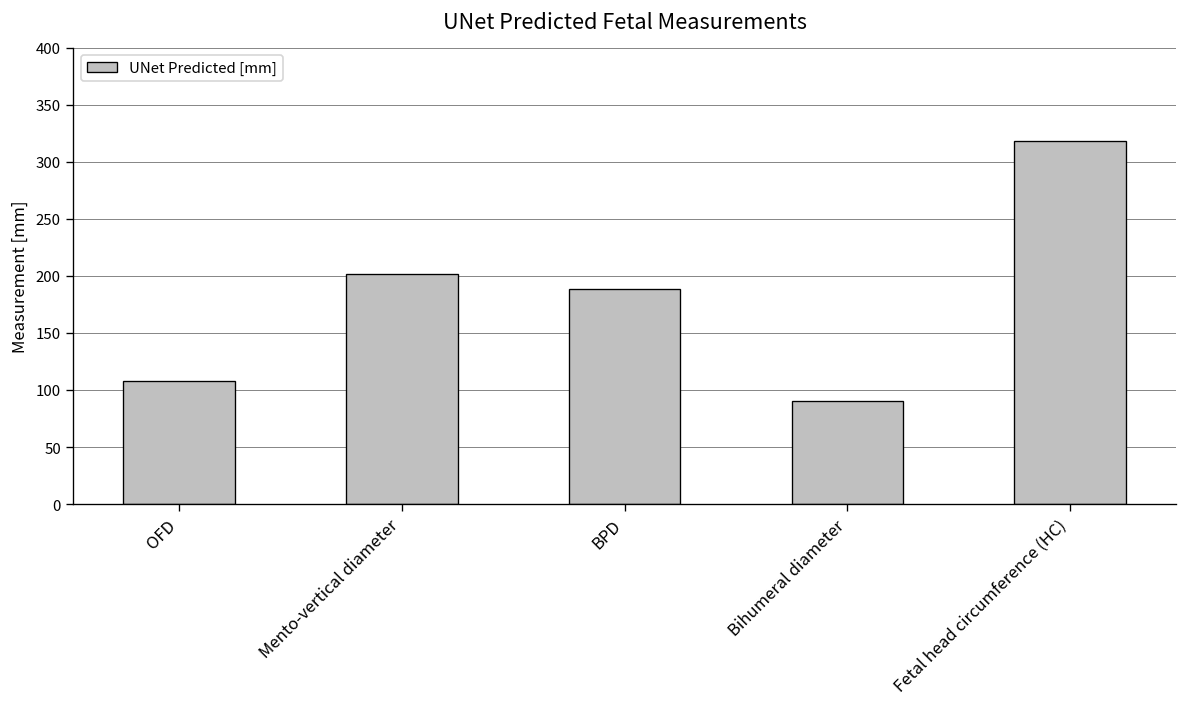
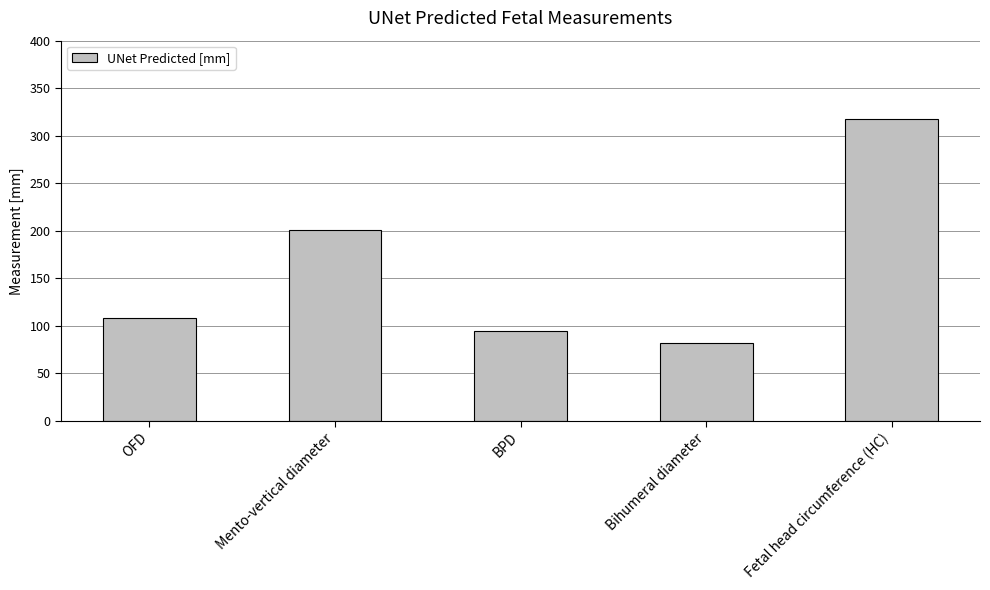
BPD: 190 -> 90
Bihumeral diameter: 90 -> 80
